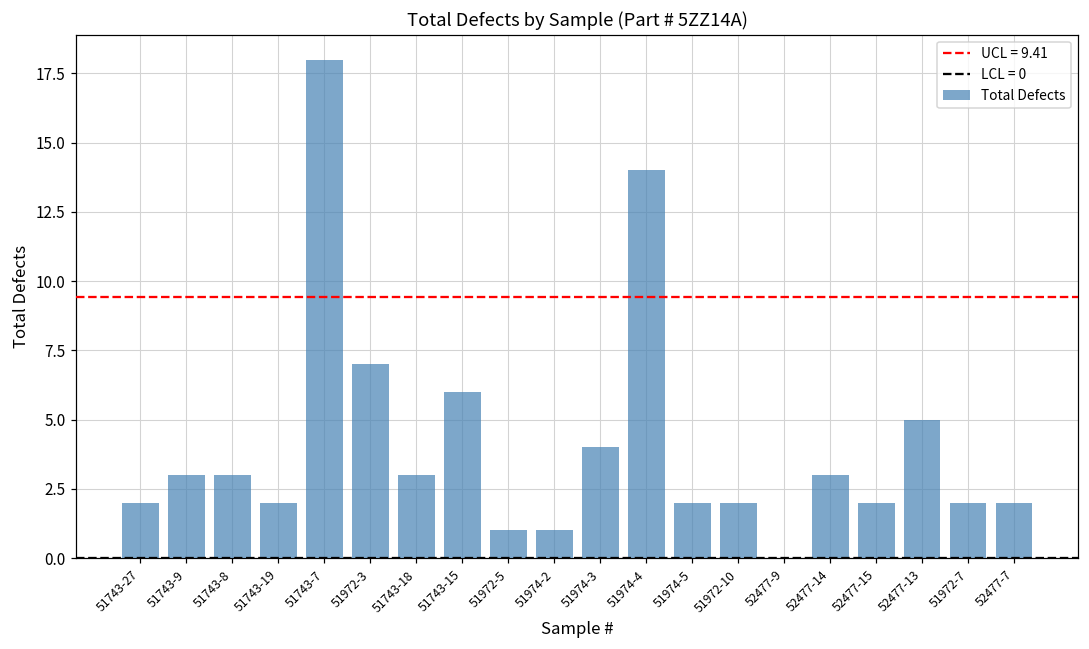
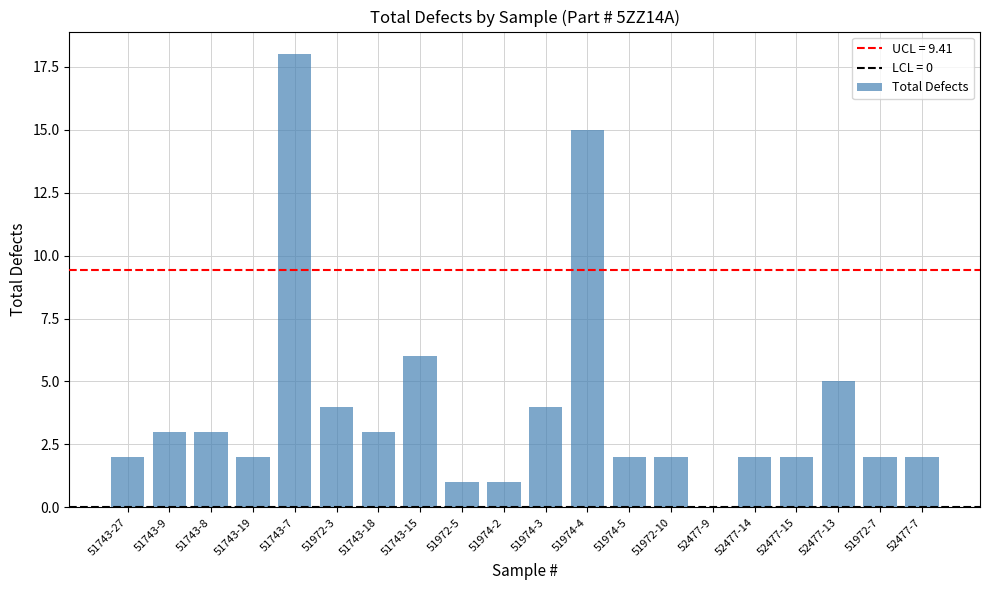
51972-3: 7 -> 4
51974-4: 14 -> 15
52477-14: 3 -> 2
